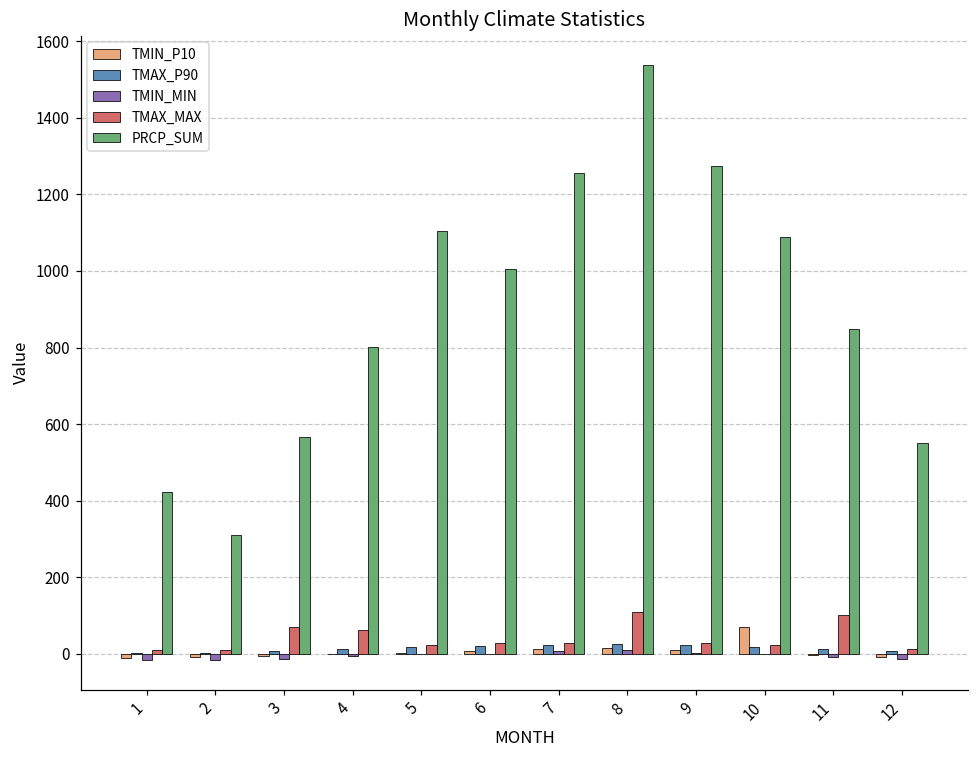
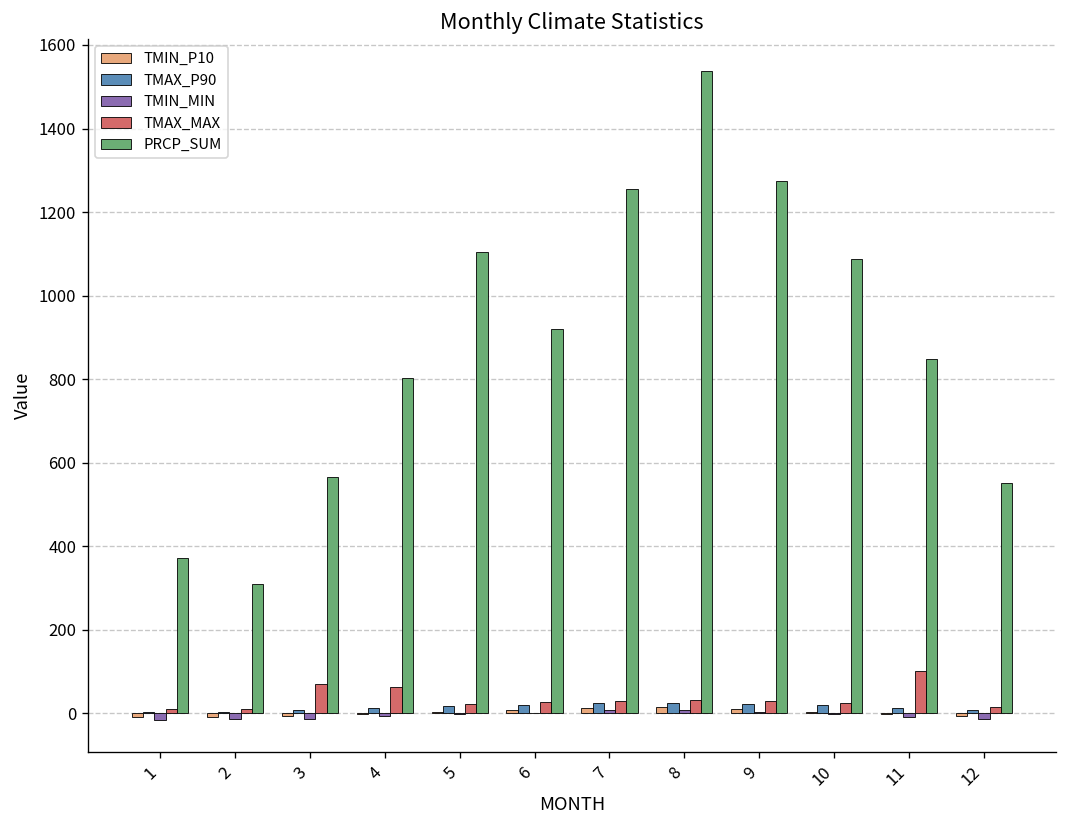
PRCP_SUM, 1: 420 -> 370
PRCP_SUM, 6: 1000 -> 920
TMAX_MAX, 8: 110 -> 30
TMIN_P10, 10: 70 -> 0
